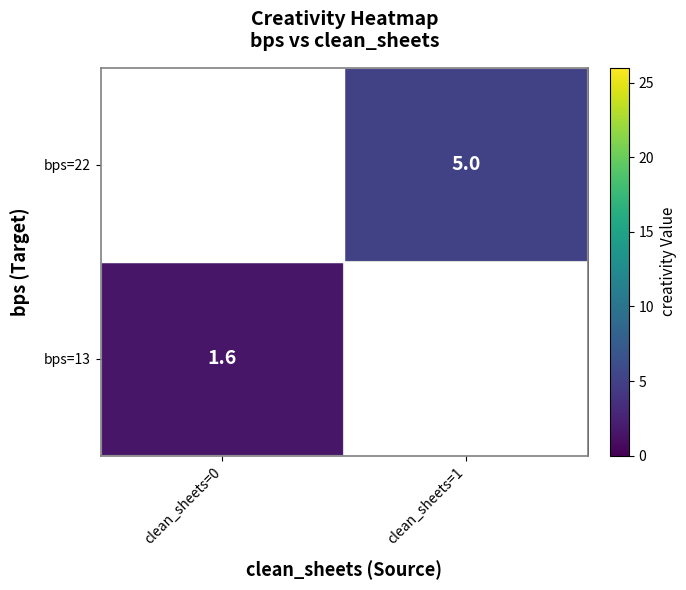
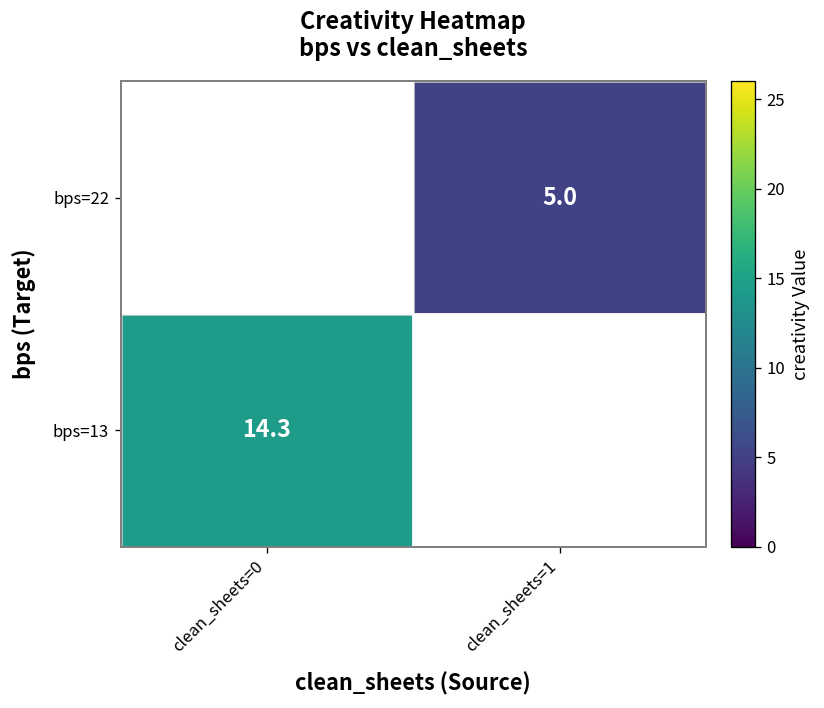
bps=13, clean_sheets=0: 1.6 -> 14.3
